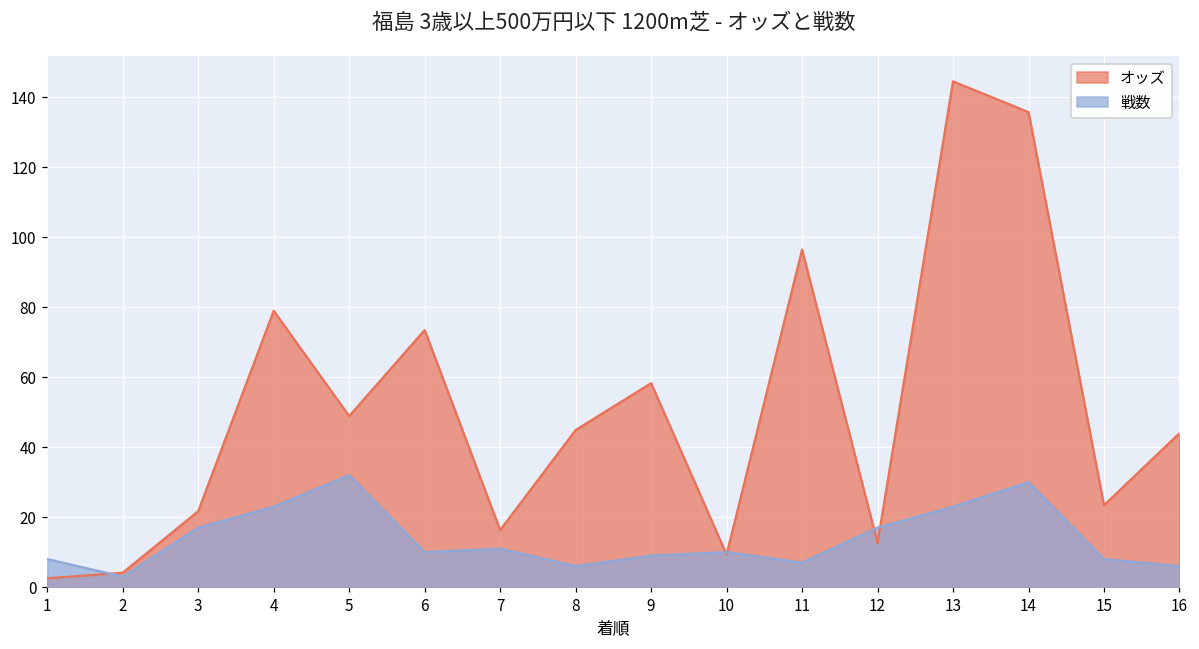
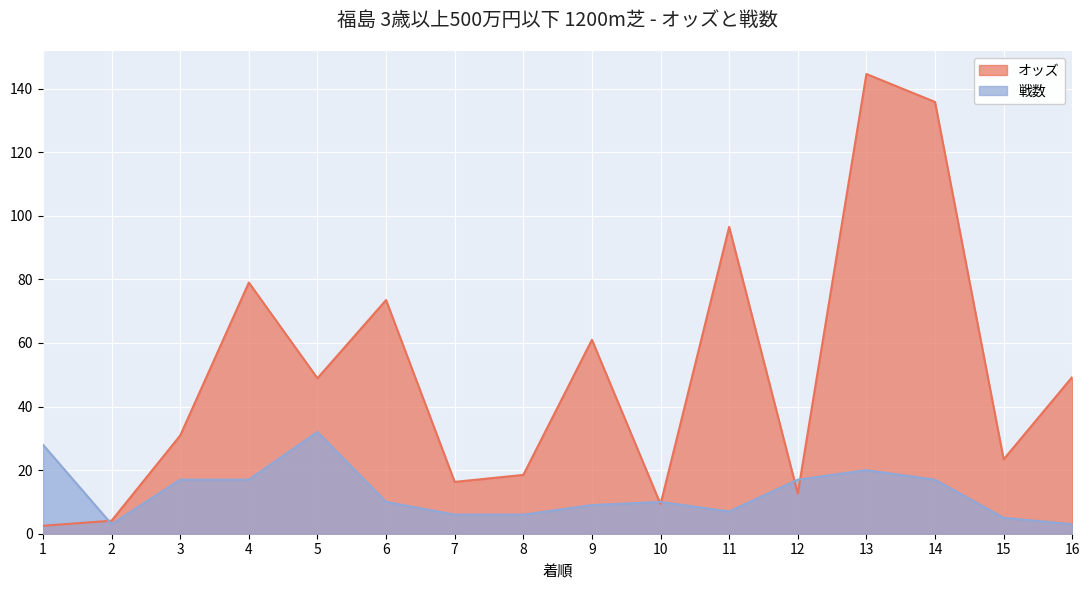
戦数, 1: 8 -> 28
オッズ, 3: 22 -> 31
戦数, 4: 23 -> 17
戦数, 7: 11 -> 6
オッズ, 8: 45 -> 19
オッズ, 9: 58 -> 61
戦数, 13: 23 -> 20
戦数, 14: 30 -> 17
戦数, 15: 8 -> 5
オッズ, 16: 44 -> 49
戦数, 16: 6 -> 3
